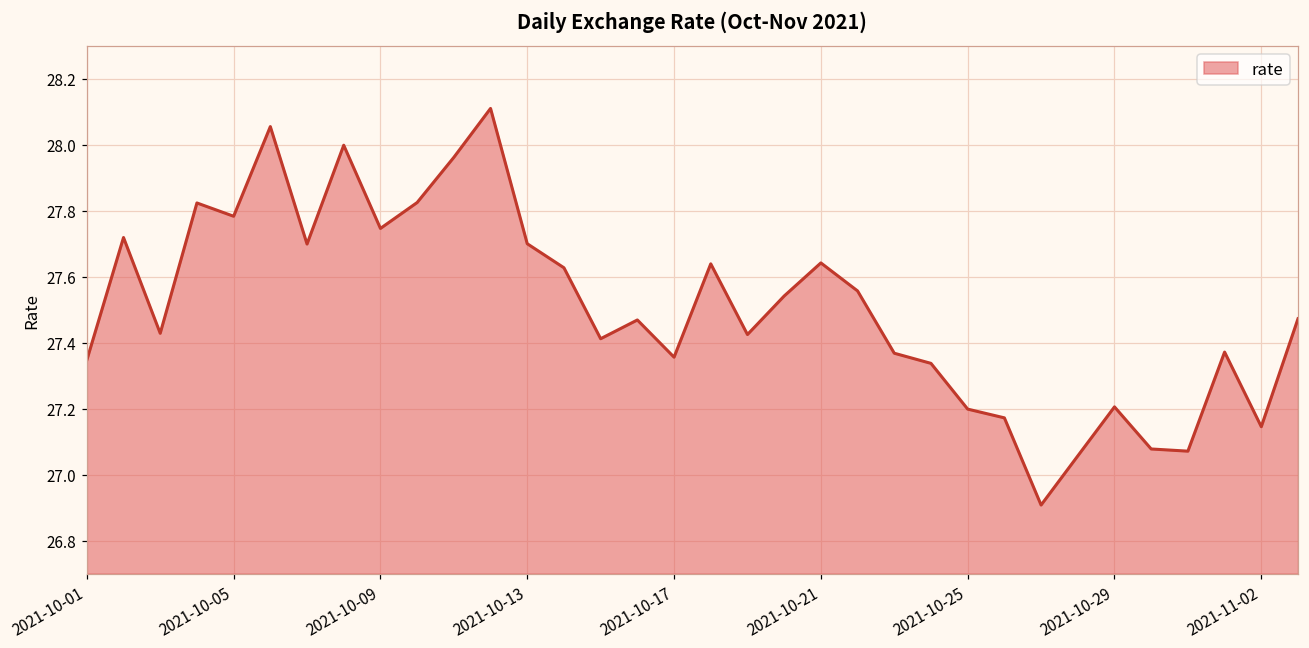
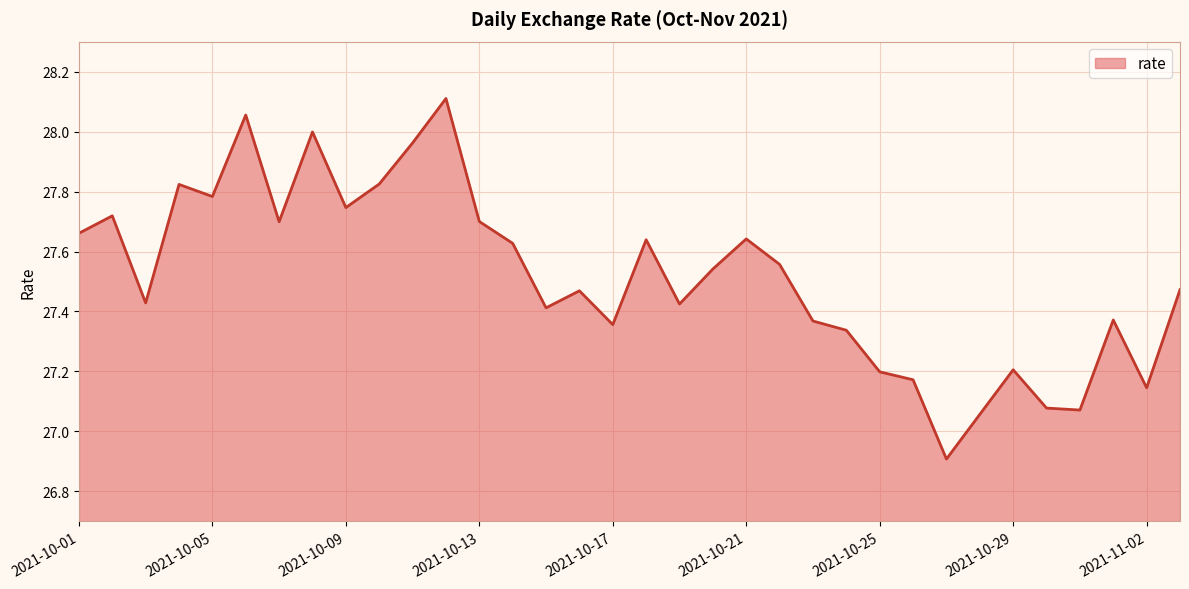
2021-10-01: 27.35 -> 27.66
